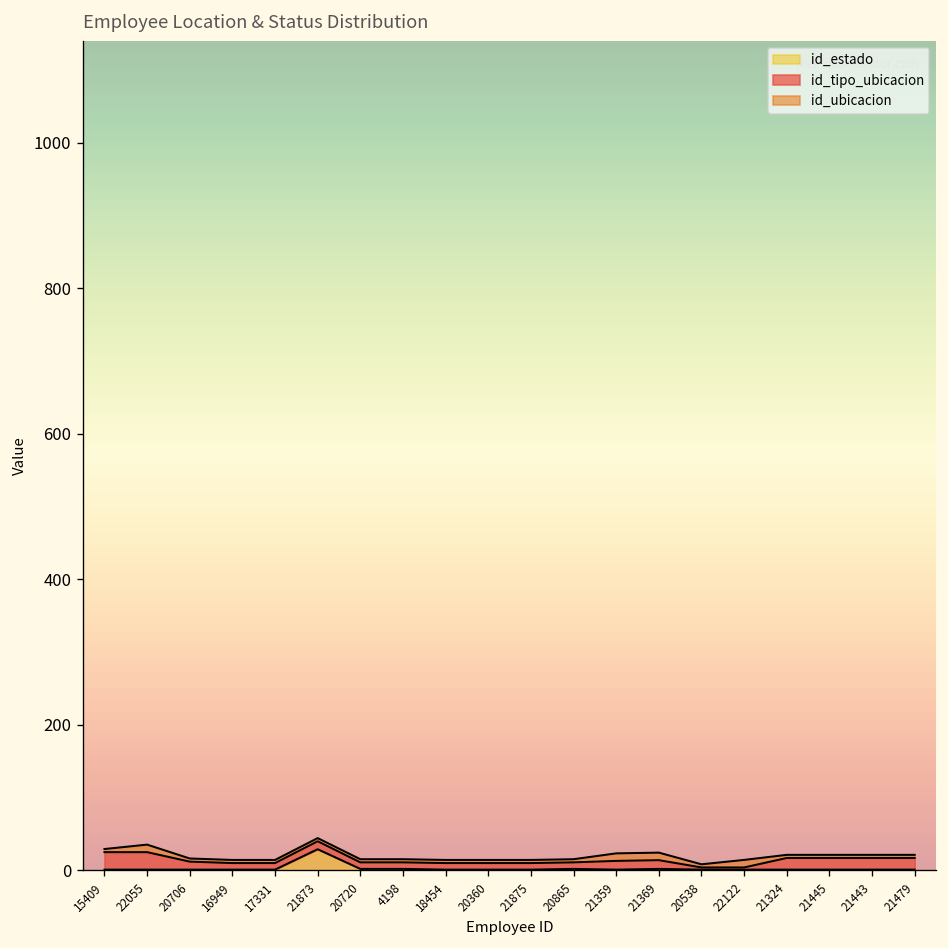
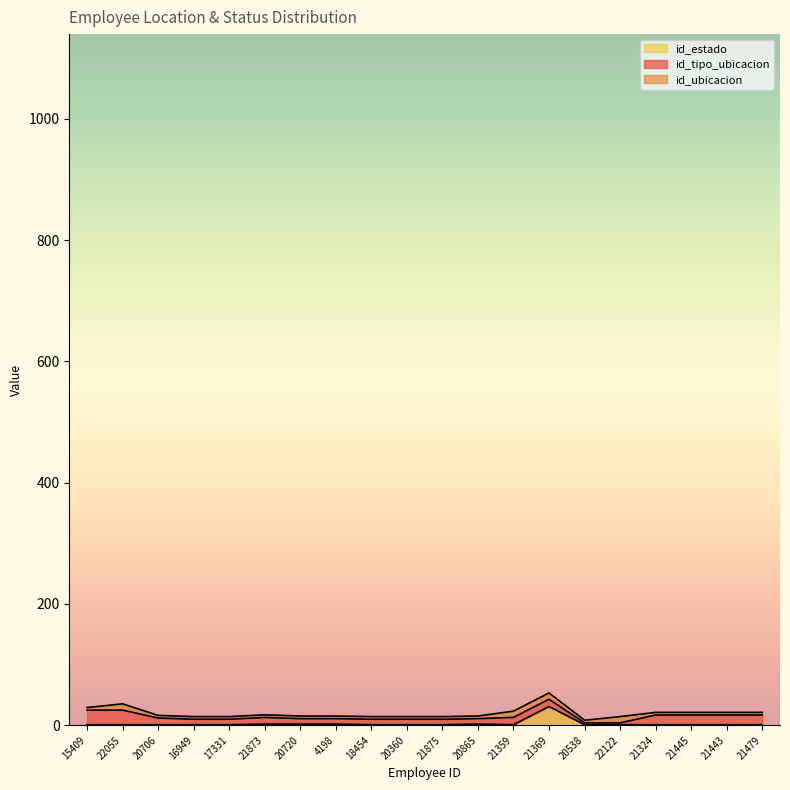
id_estado, 21873: 30 -> 0
id_estado, 21369: 0 -> 30
